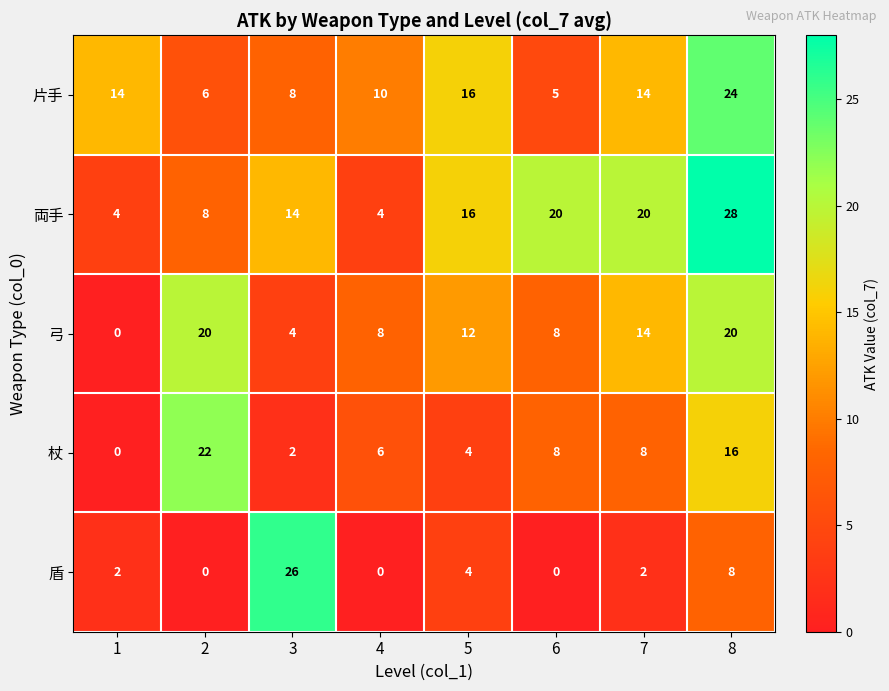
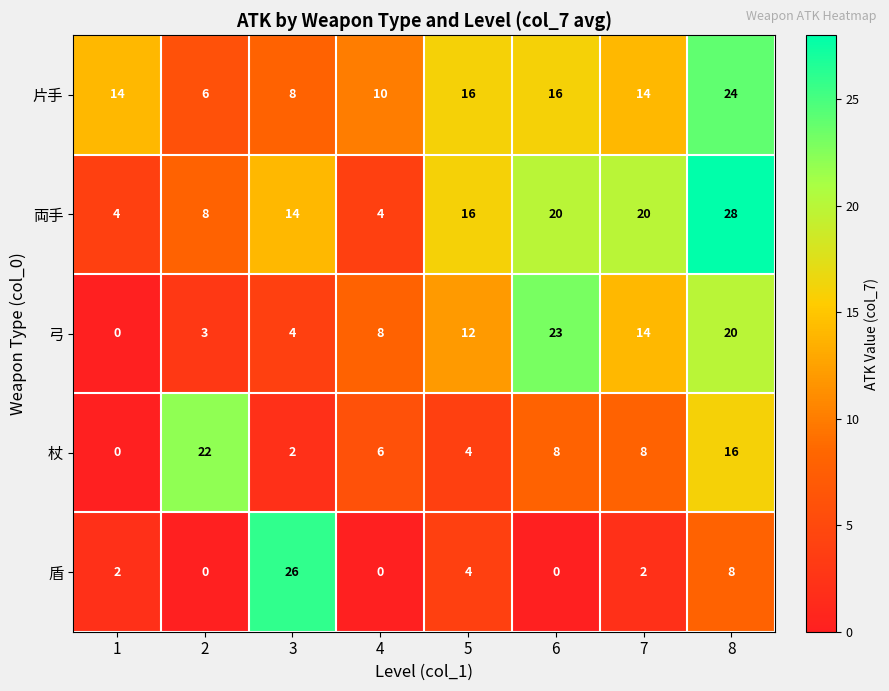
片手, 6: 5 -> 16
弓, 2: 20 -> 3
弓, 6: 8 -> 23
